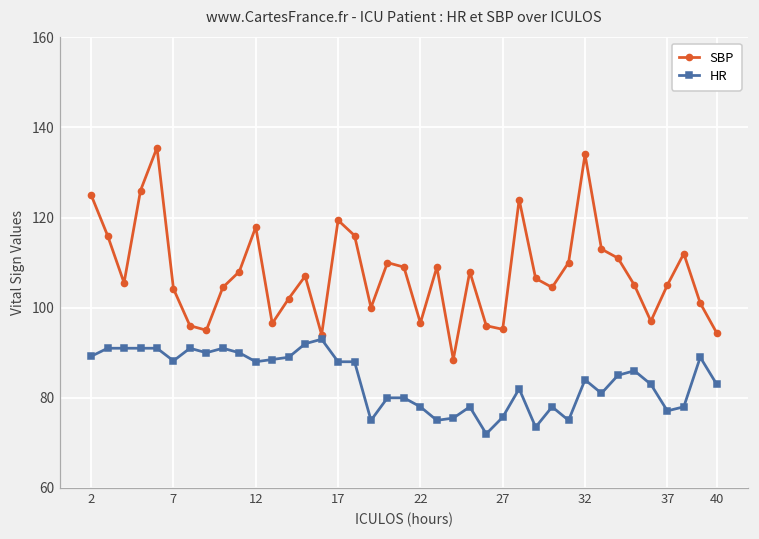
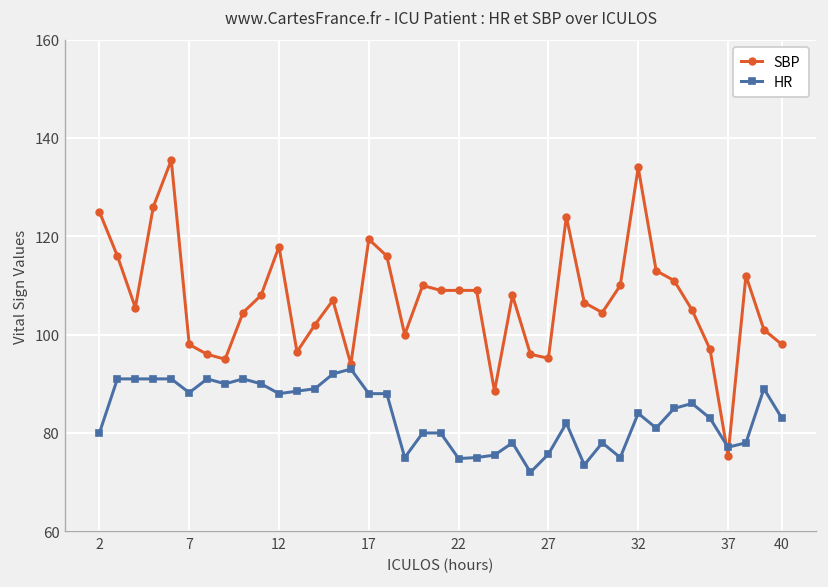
HR, 2: 89 -> 80
SBP, 7: 104 -> 98
SBP, 22: 97 -> 109
HR, 22: 78 -> 75
SBP, 37: 105 -> 75
SBP, 40: 94 -> 98
